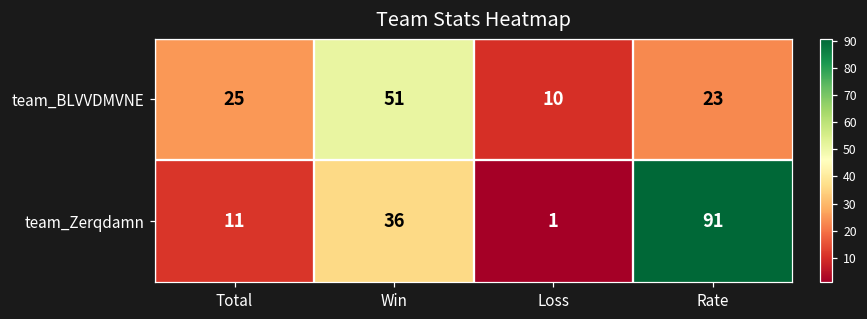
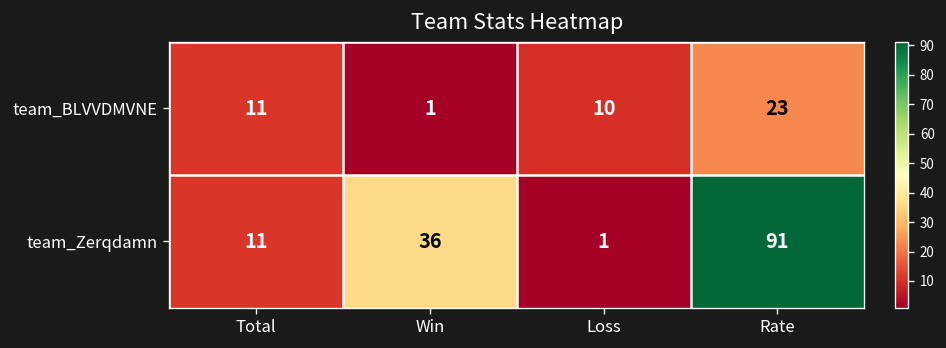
team_BLVVDMVNE, Total: 25 -> 11
team_BLVVDMVNE, Win: 51 -> 1
